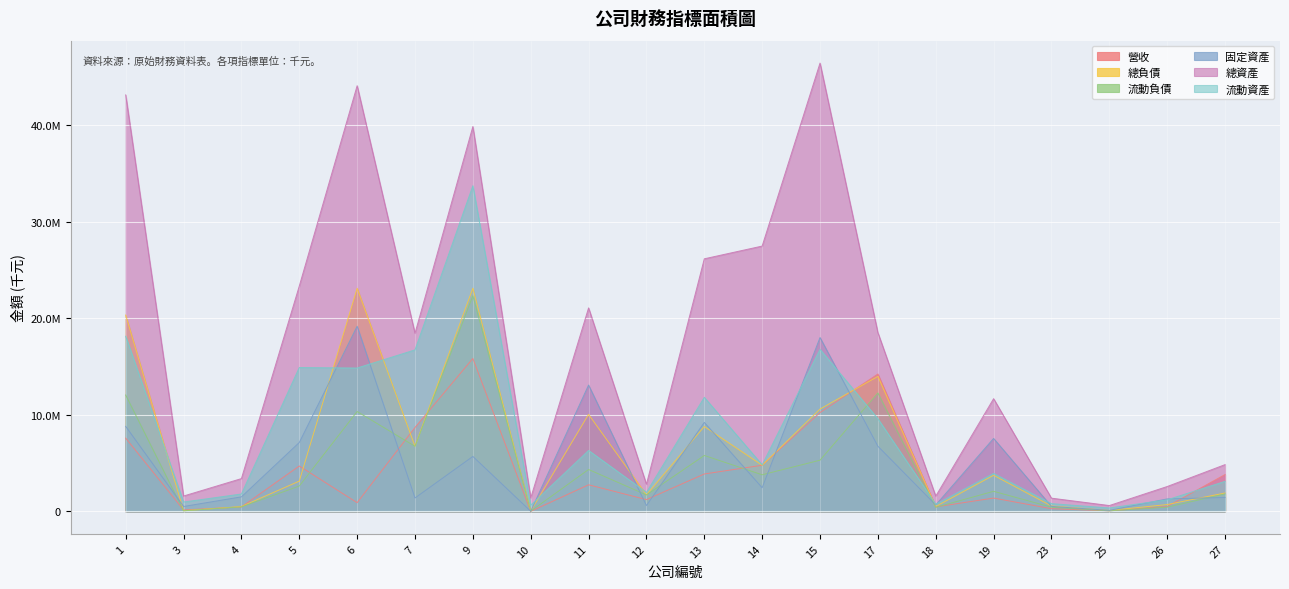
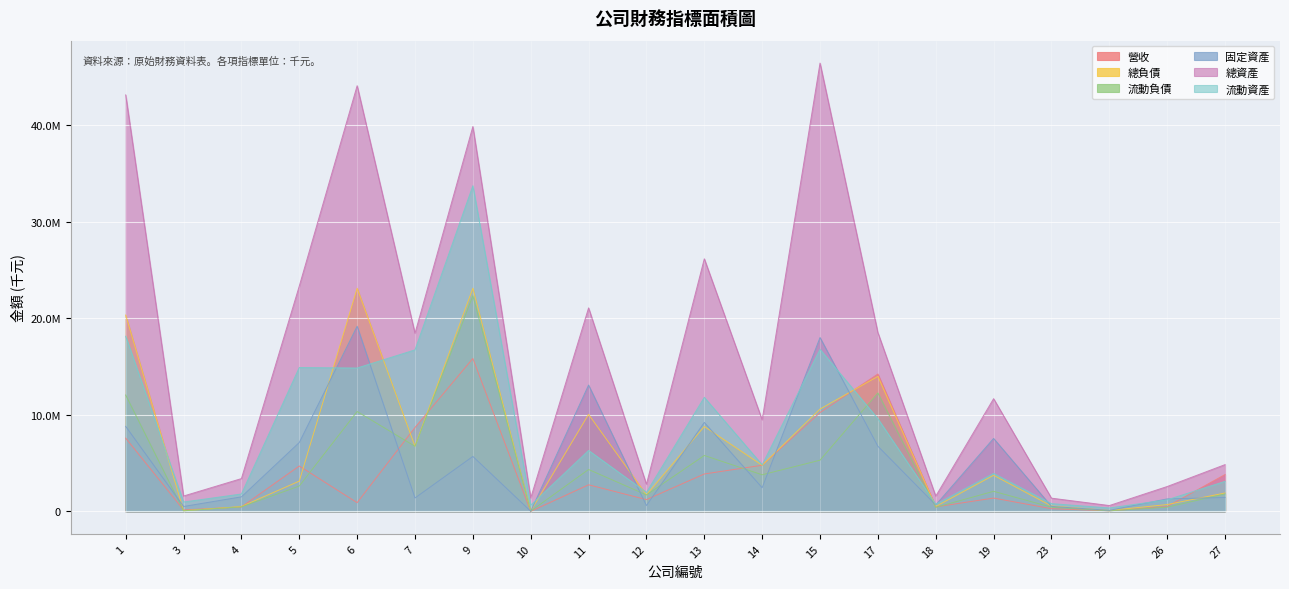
總資產, 14: 28000000 -> 9000000
